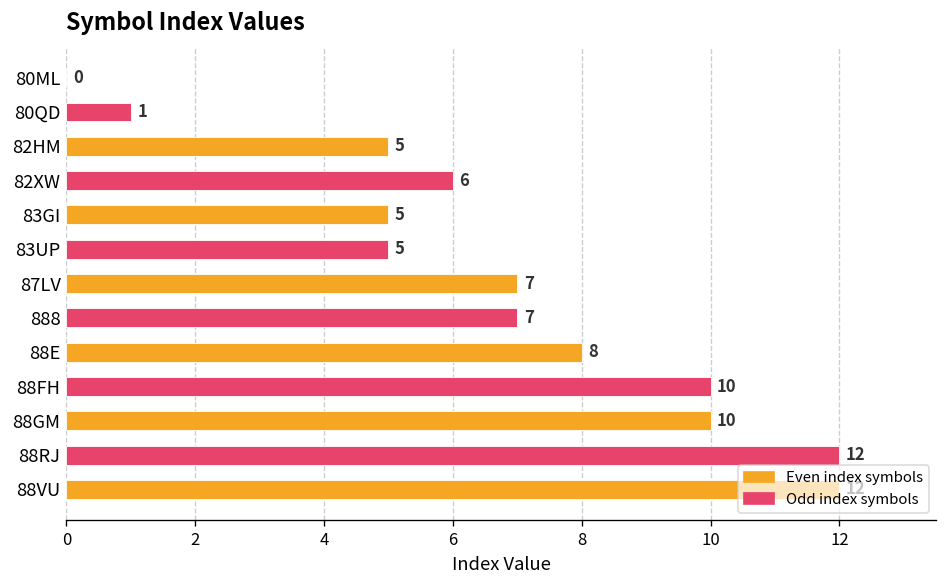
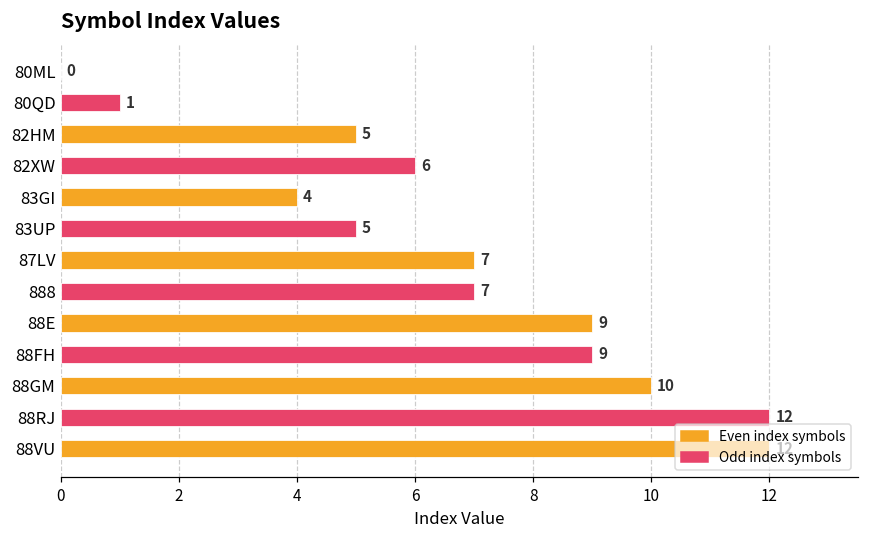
83GI: 5 -> 4
88E: 8 -> 9
88FH: 10 -> 9
